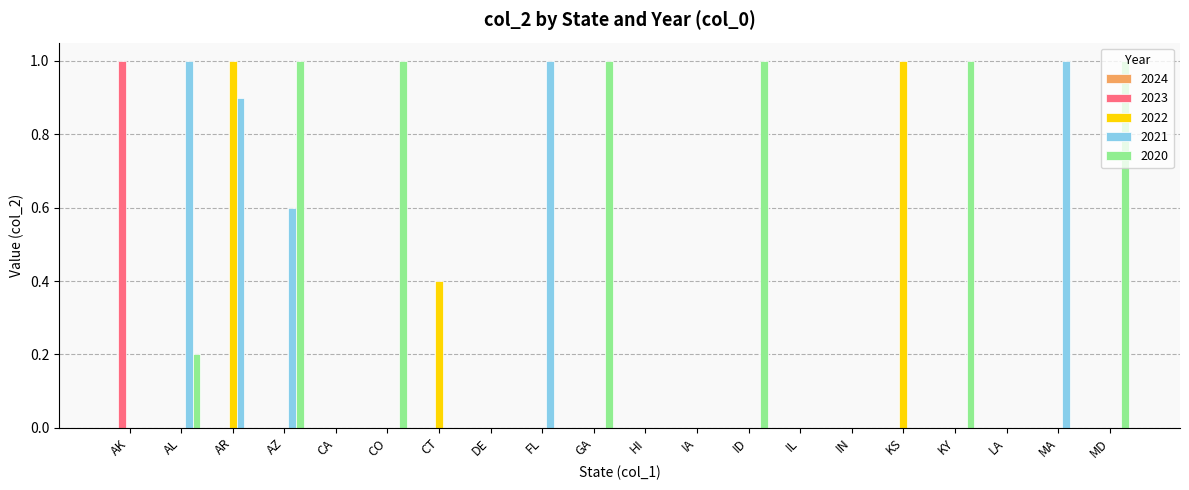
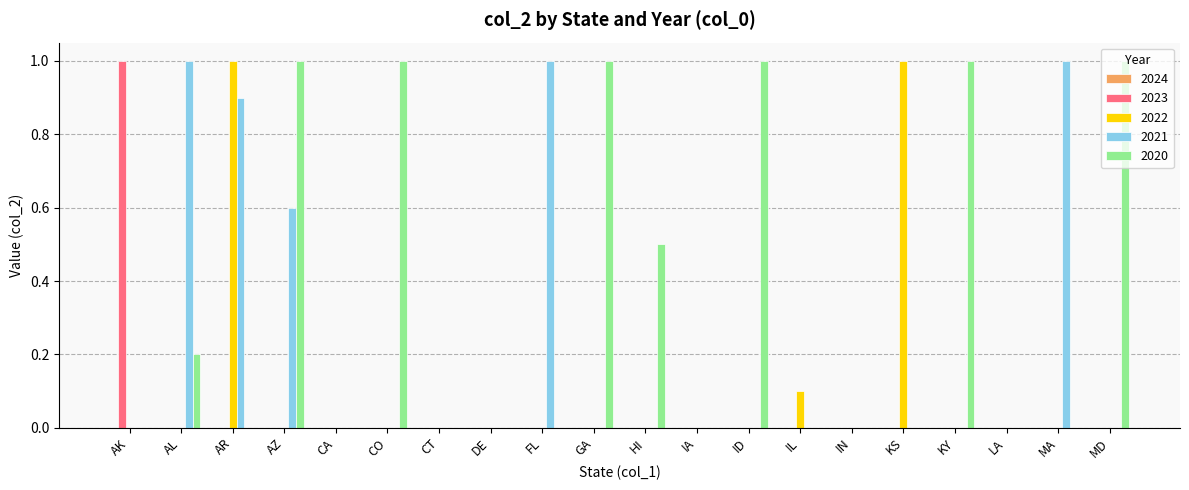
2022, CT: 0.4 -> 0.0
2020, HI: 0.0 -> 0.5
2022, IL: 0.0 -> 0.1
